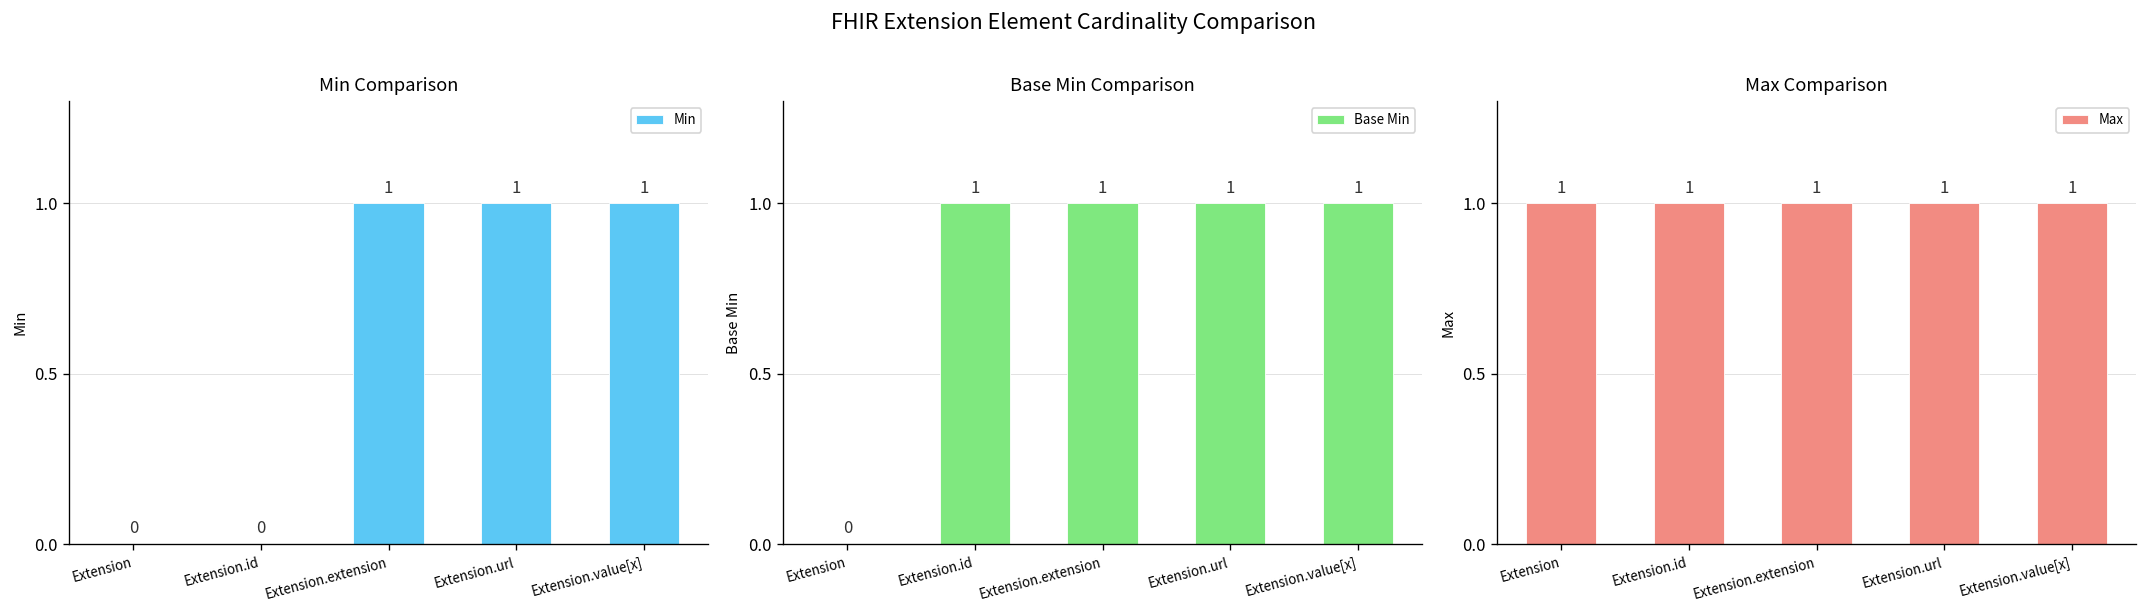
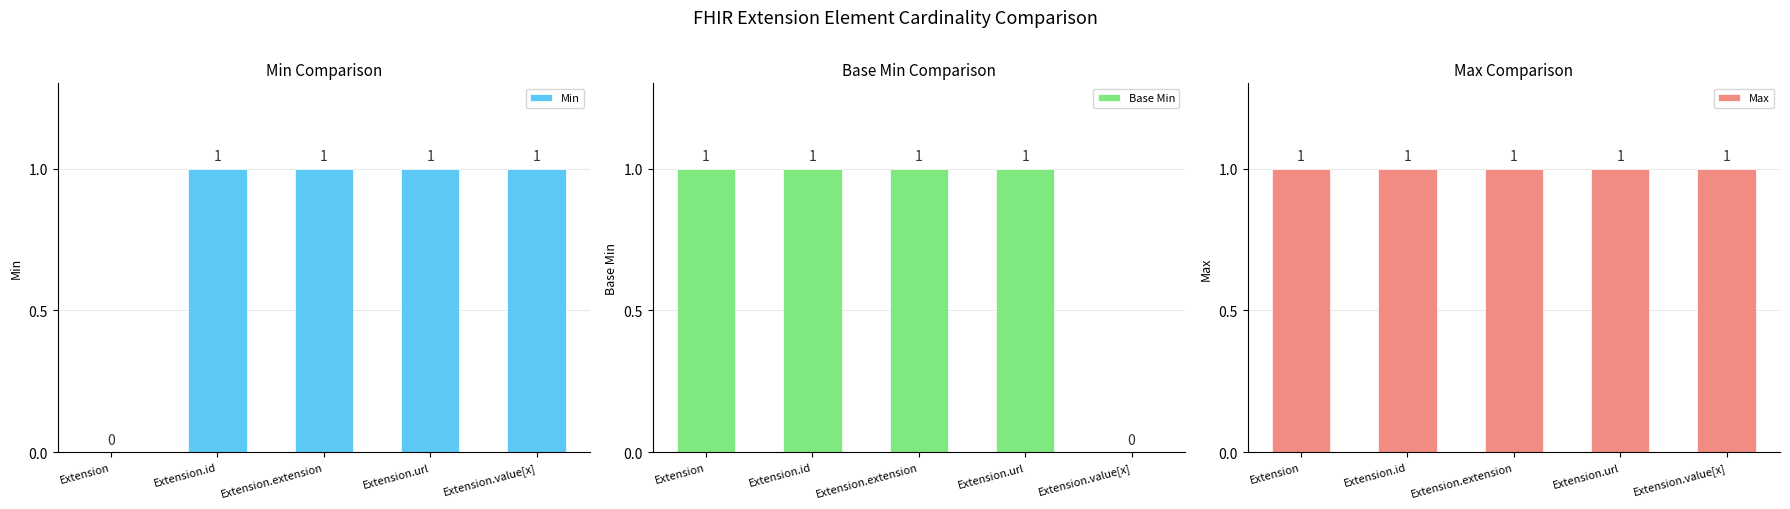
Min Comparison, Extension.id: 0 -> 1
Base Min Comparison, Extension: 0 -> 1
Base Min Comparison, Extension.value[x]: 1 -> 0
